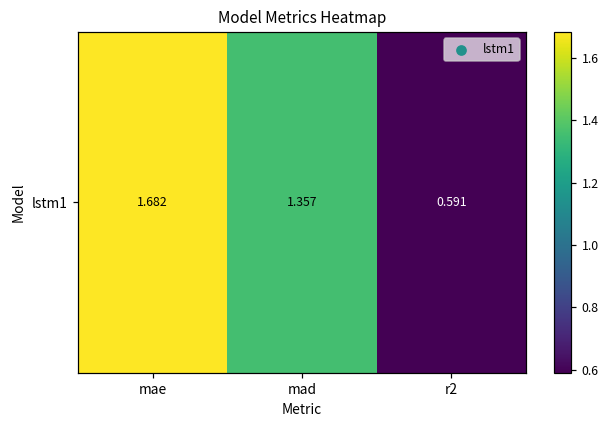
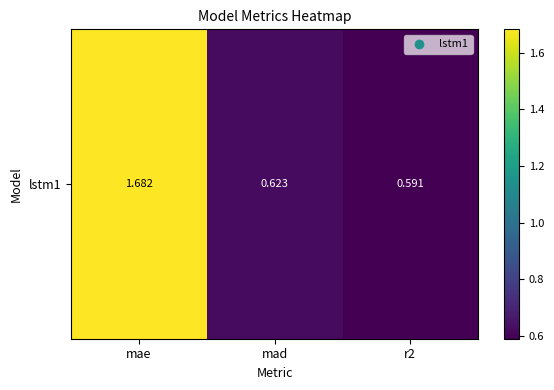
lstm1, mad: 1.357 -> 0.623
